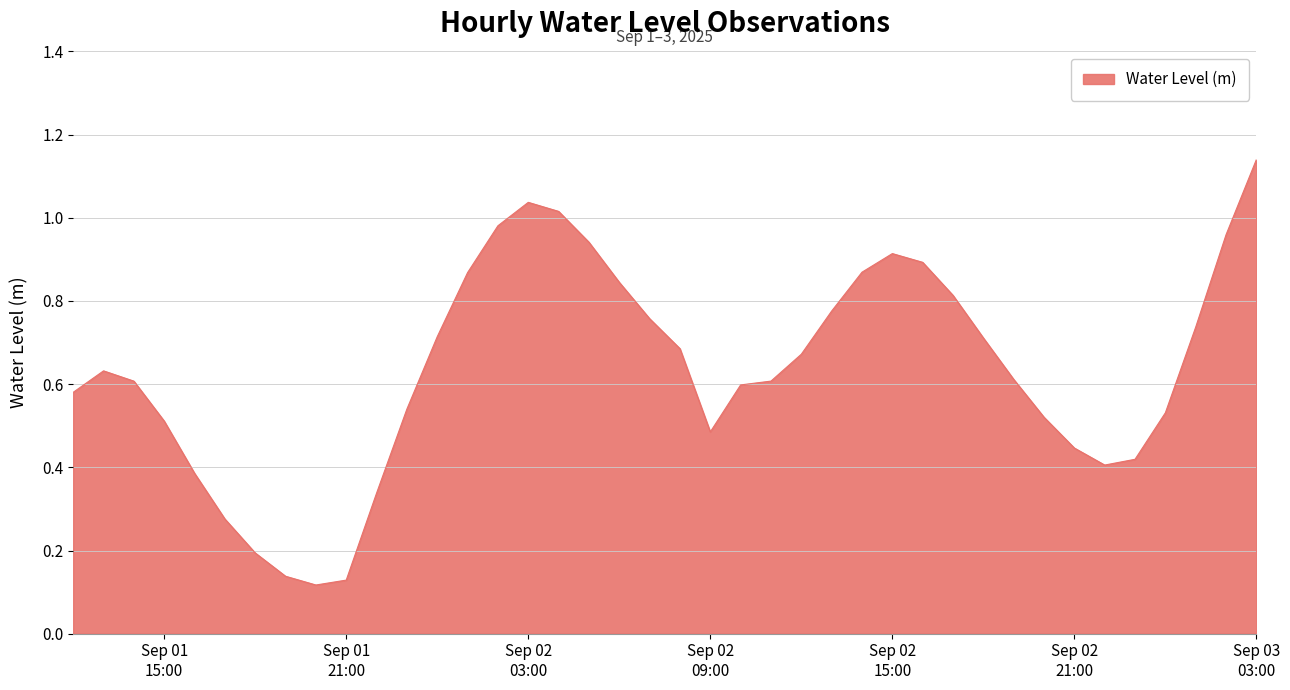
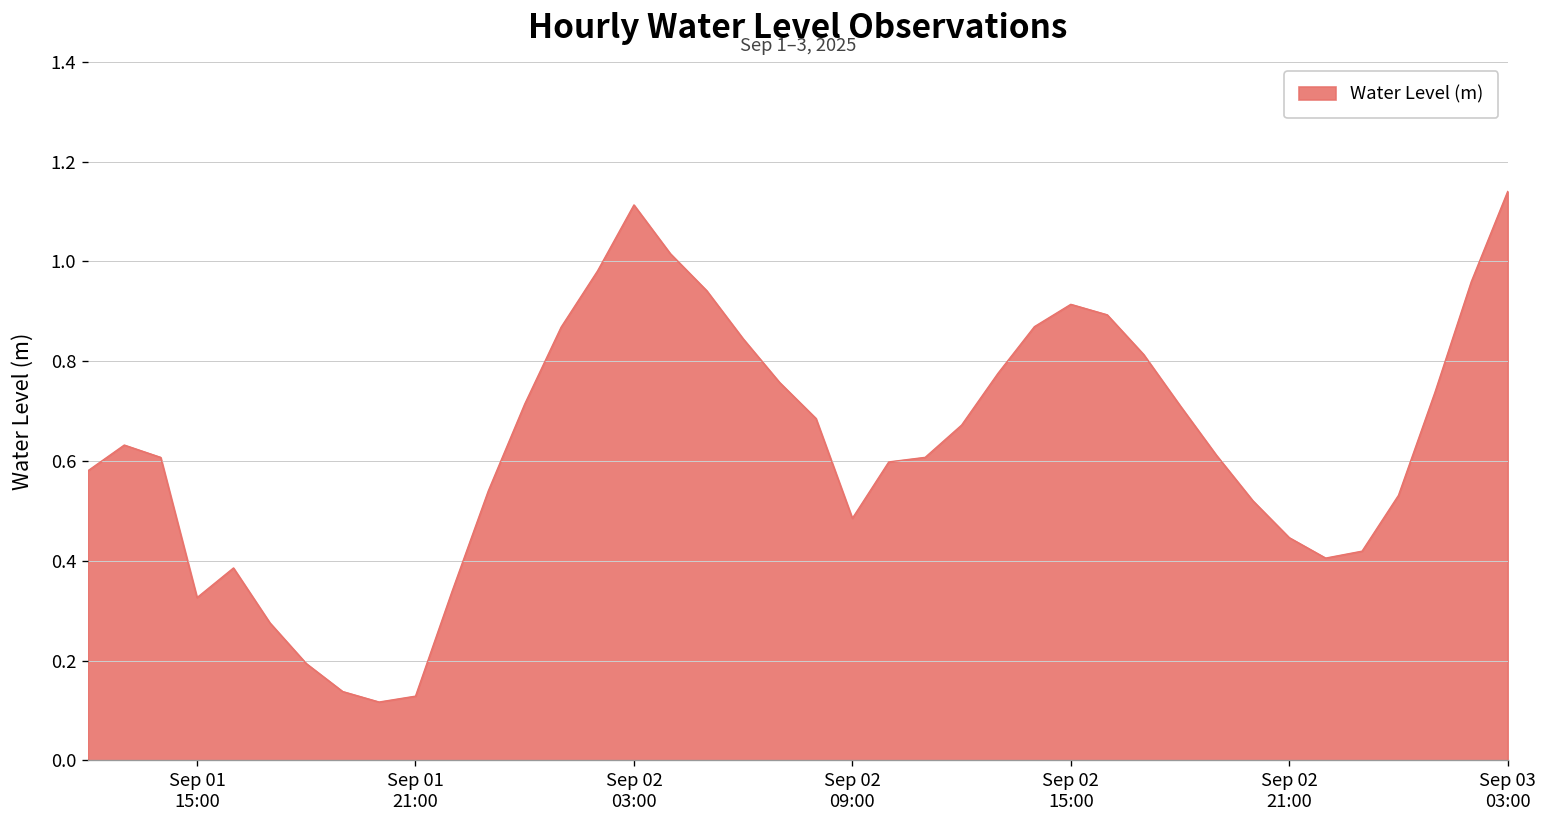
Sep 01 15:00: 0.51 -> 0.33
Sep 02 03:00: 1.04 -> 1.11
